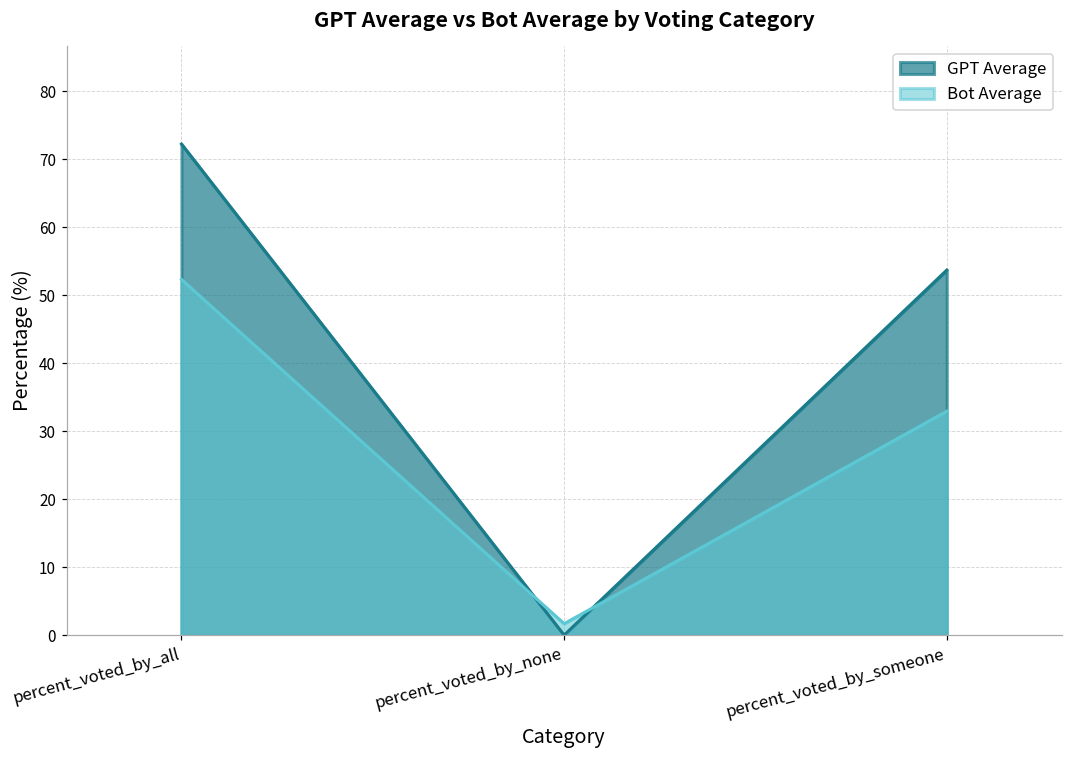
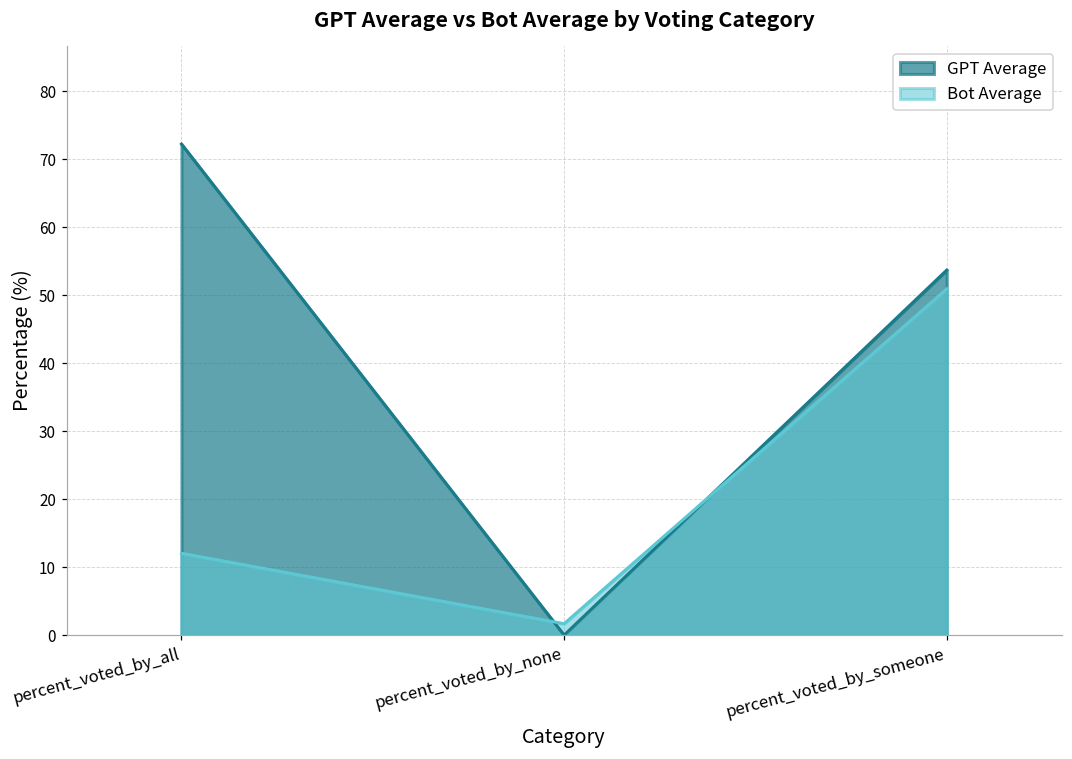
Bot Average, percent_voted_by_all: 52 -> 12
Bot Average, percent_voted_by_someone: 33 -> 51
